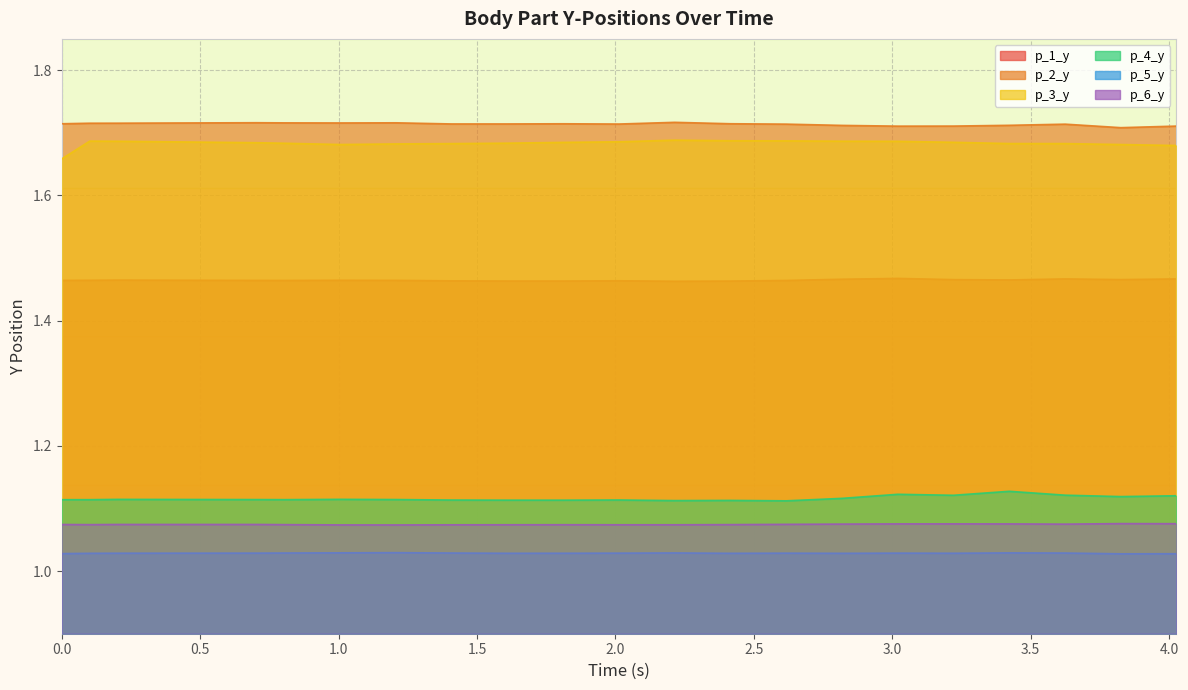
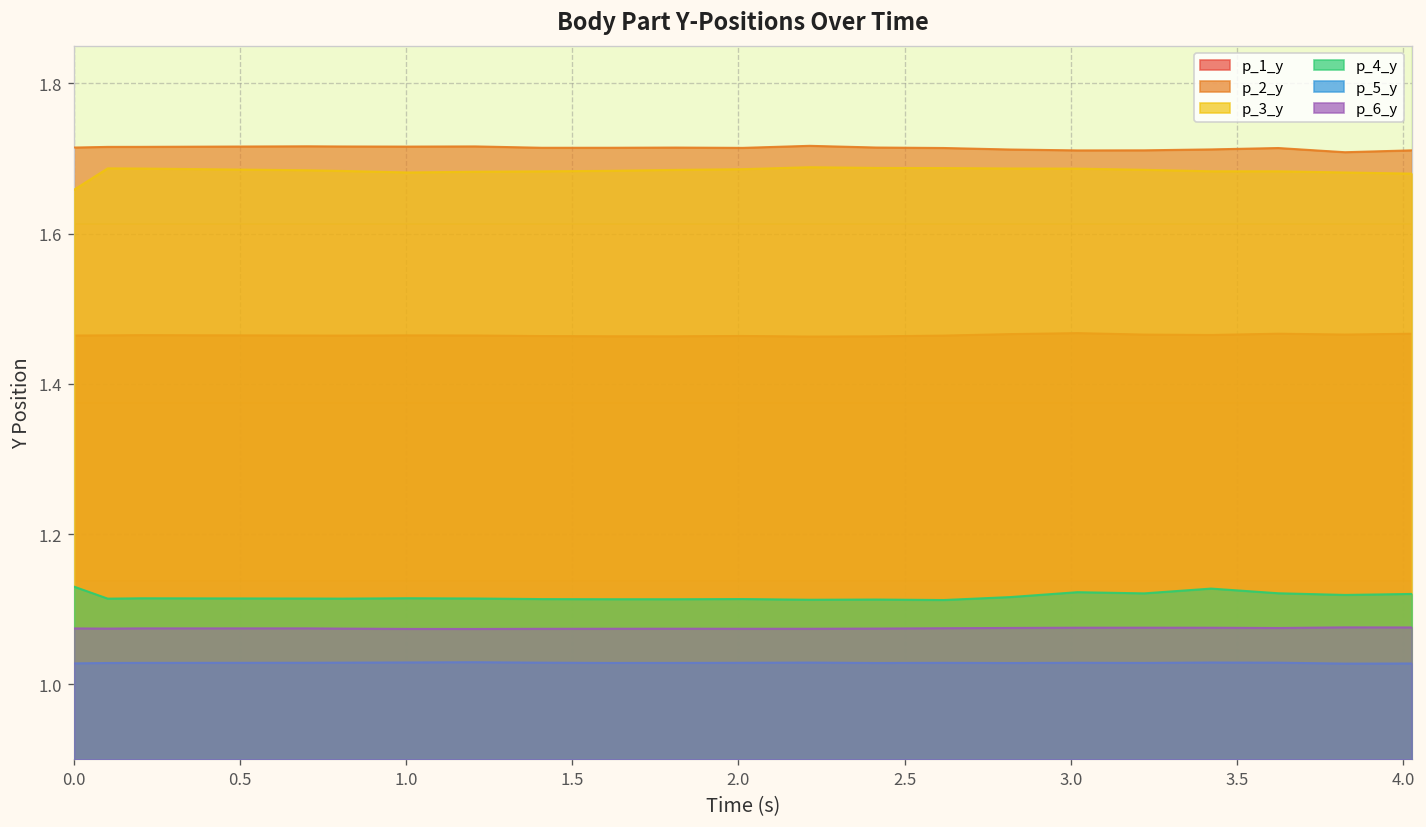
p_4_y, 0.0: 1.11 -> 1.13
